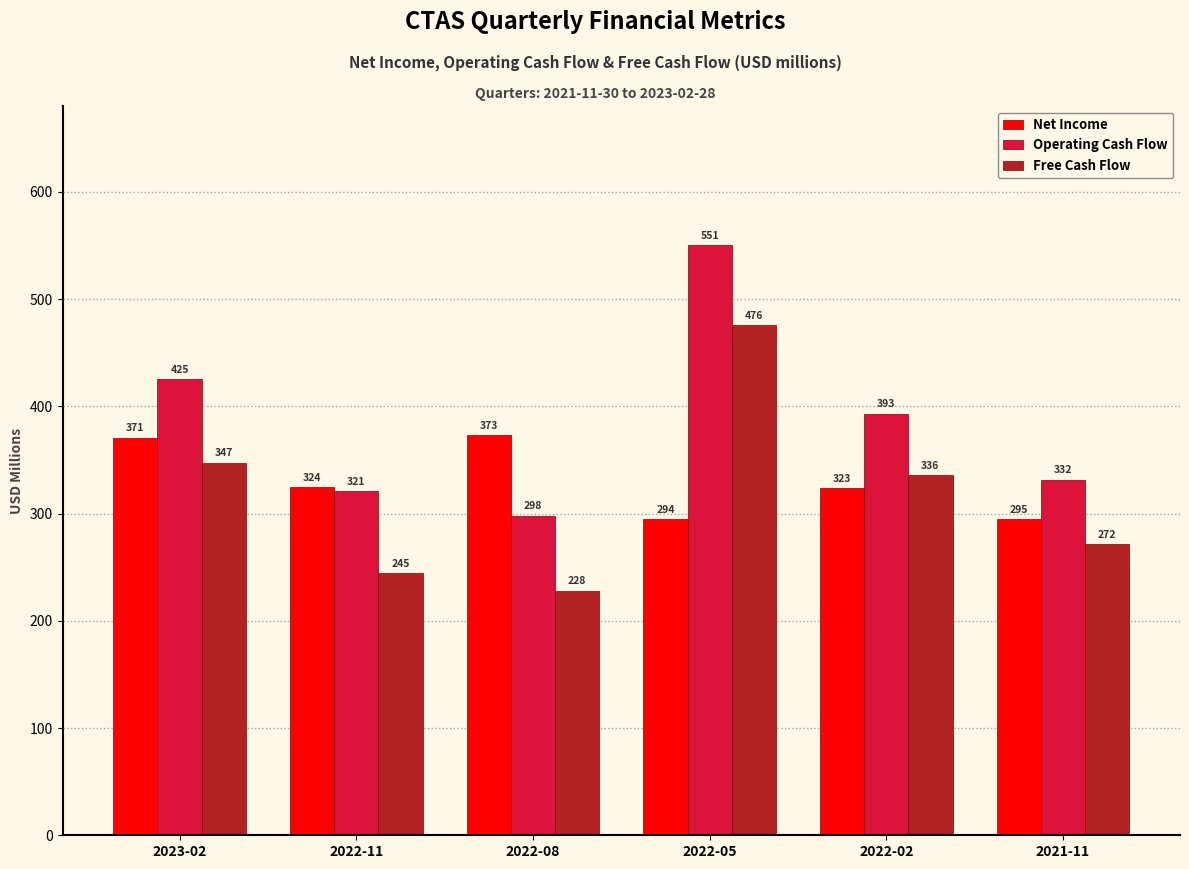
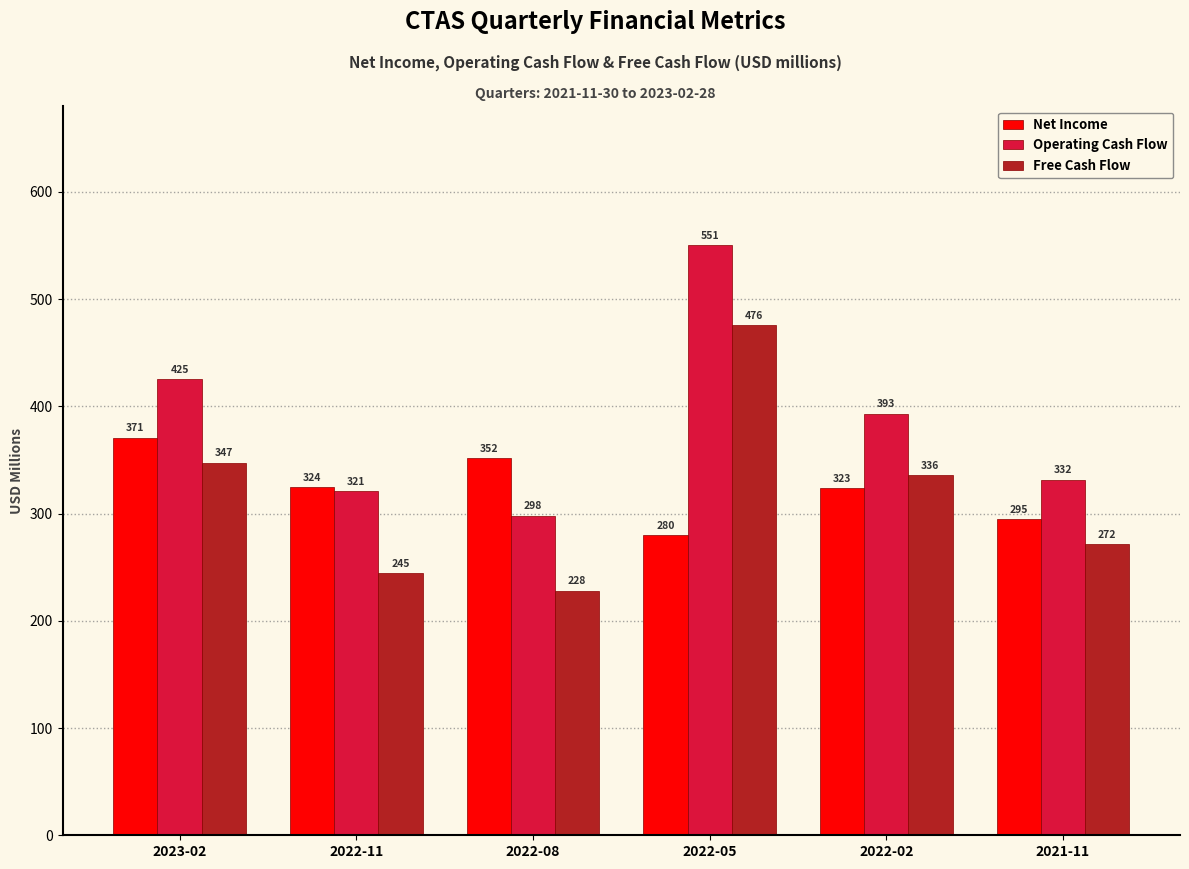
Net Income, 2022-08: 373 -> 352
Net Income, 2022-05: 294 -> 280
